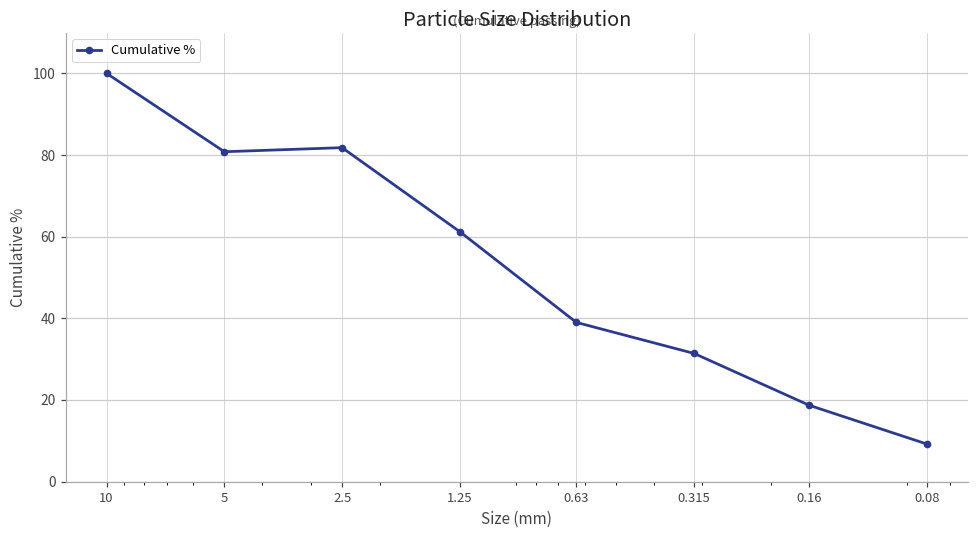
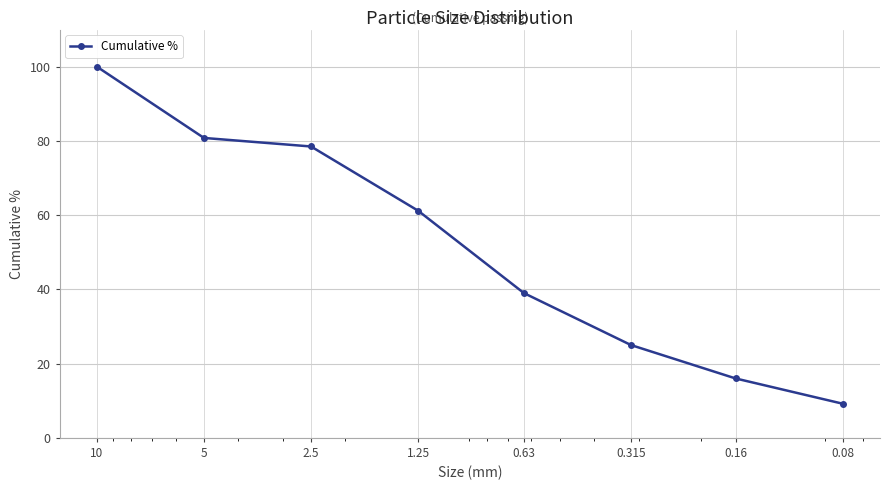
2.5: 82 -> 79
0.315: 31 -> 25
0.16: 19 -> 16
